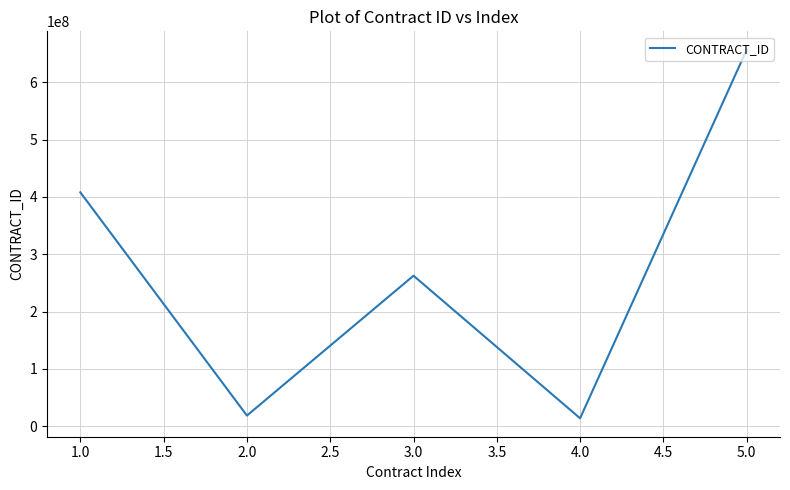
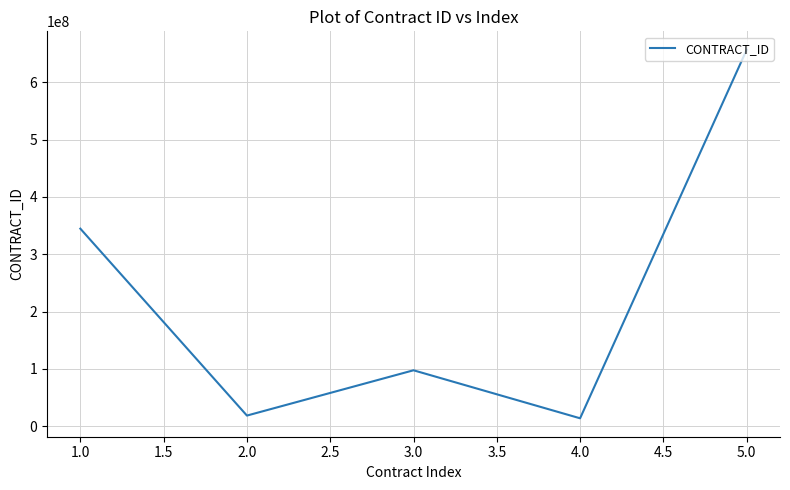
1.0: 410000000 -> 340000000
3.0: 260000000 -> 100000000
